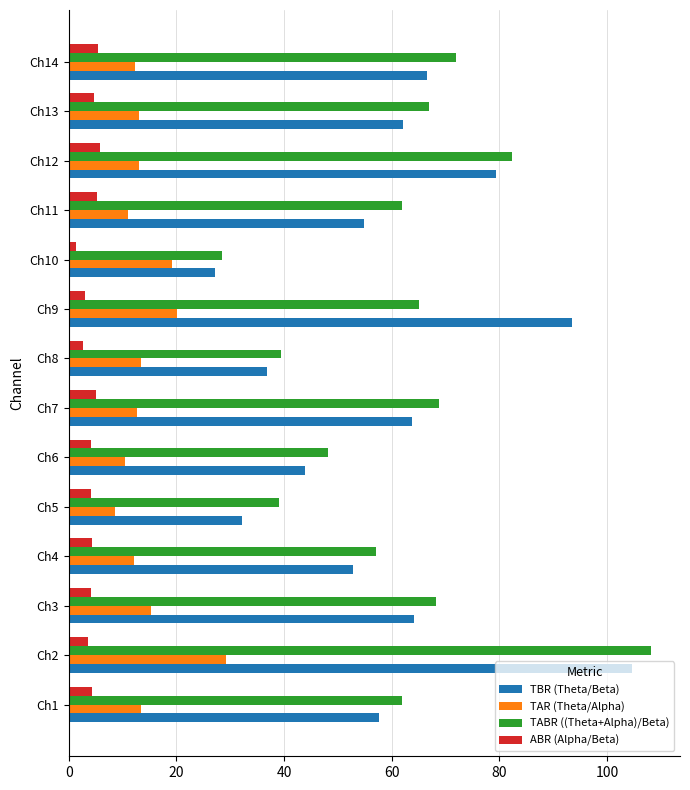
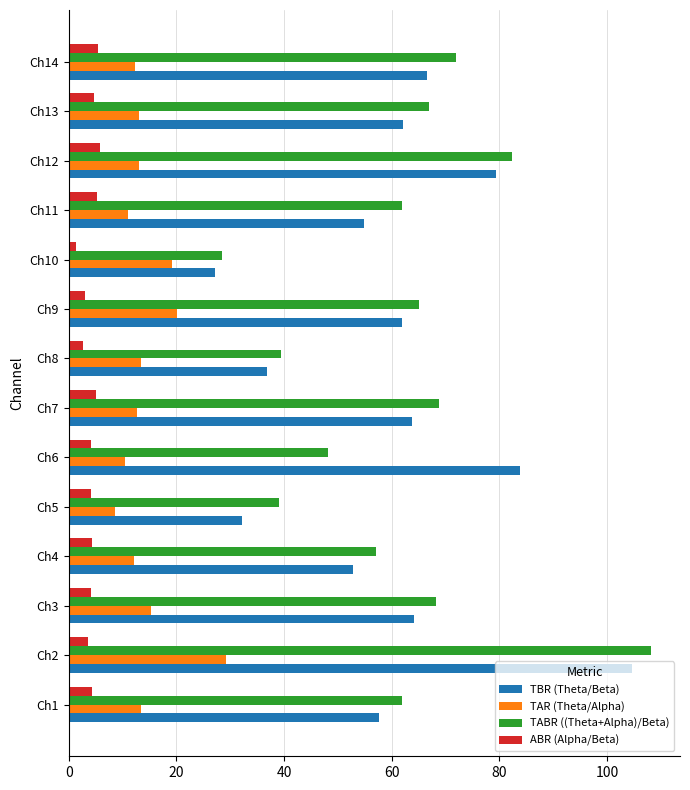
TBR (Theta/Beta), Ch9: 93 -> 62
TBR (Theta/Beta), Ch6: 44 -> 84
